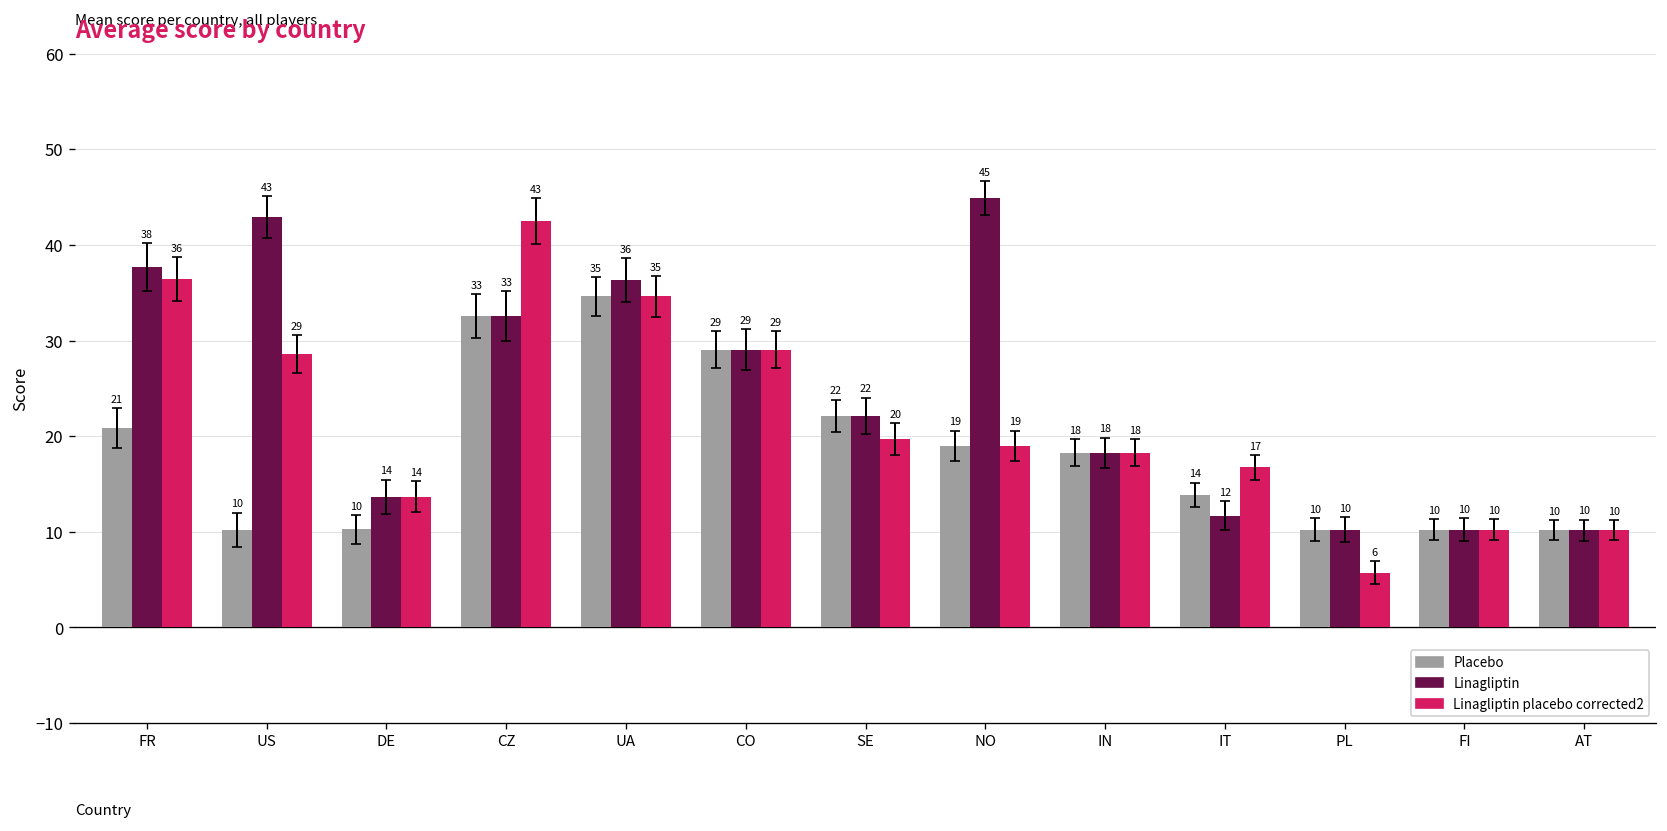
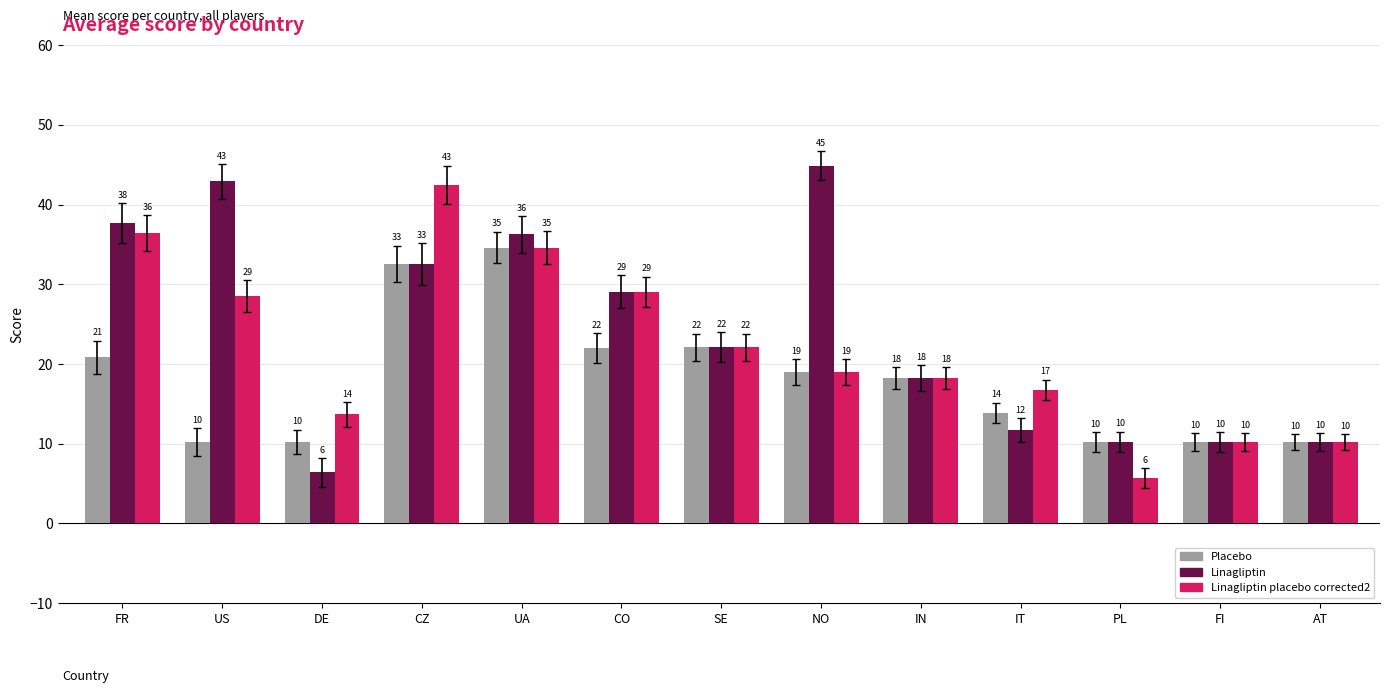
Linagliptin, DE: 14 -> 6
Placebo, CO: 29 -> 22
Linagliptin placebo corrected2, SE: 20 -> 22
